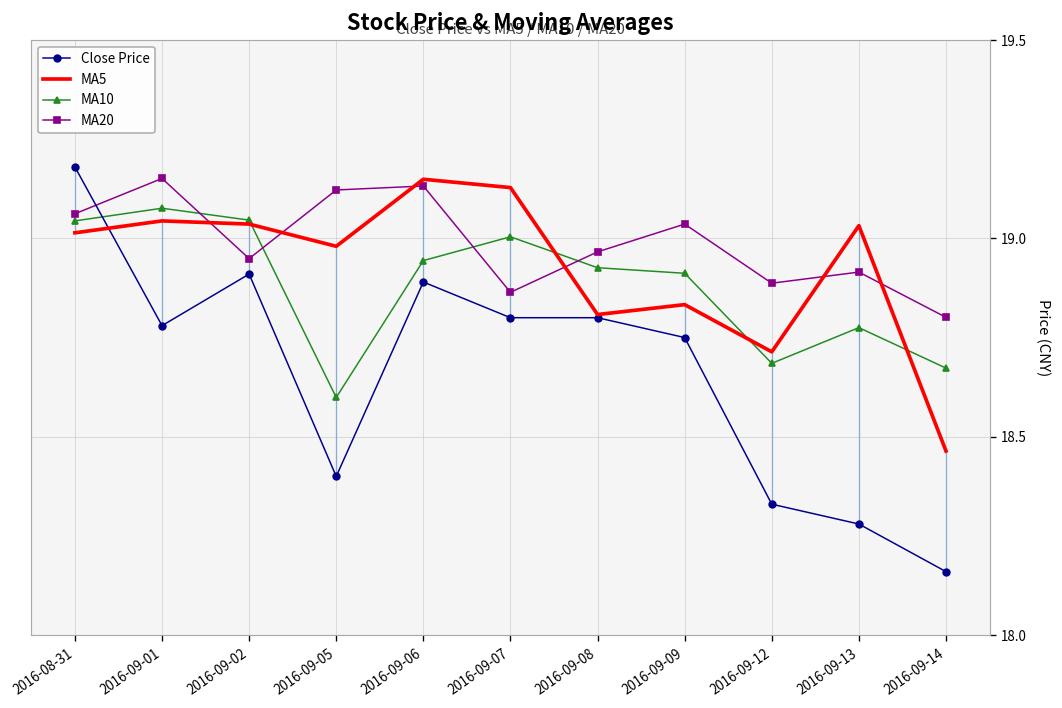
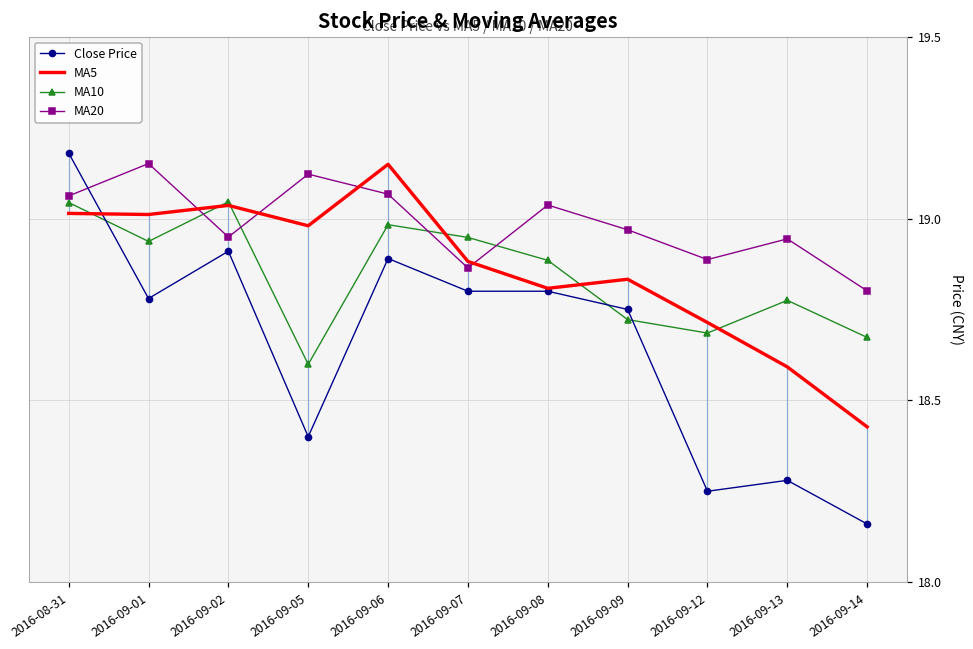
MA5, 2016-09-01: 19.04 -> 19.01
MA10, 2016-09-01: 19.08 -> 18.94
MA10, 2016-09-06: 18.94 -> 18.98
MA20, 2016-09-06: 19.13 -> 19.07
MA5, 2016-09-07: 19.13 -> 18.88
MA10, 2016-09-07: 19.00 -> 18.95
MA10, 2016-09-08: 18.93 -> 18.89
MA20, 2016-09-08: 18.97 -> 19.04
MA10, 2016-09-09: 18.91 -> 18.72
MA20, 2016-09-09: 19.04 -> 18.97
Close Price, 2016-09-12: 18.33 -> 18.25
MA5, 2016-09-13: 19.03 -> 18.59
MA20, 2016-09-13: 18.92 -> 18.94
MA5, 2016-09-14: 18.46 -> 18.43
